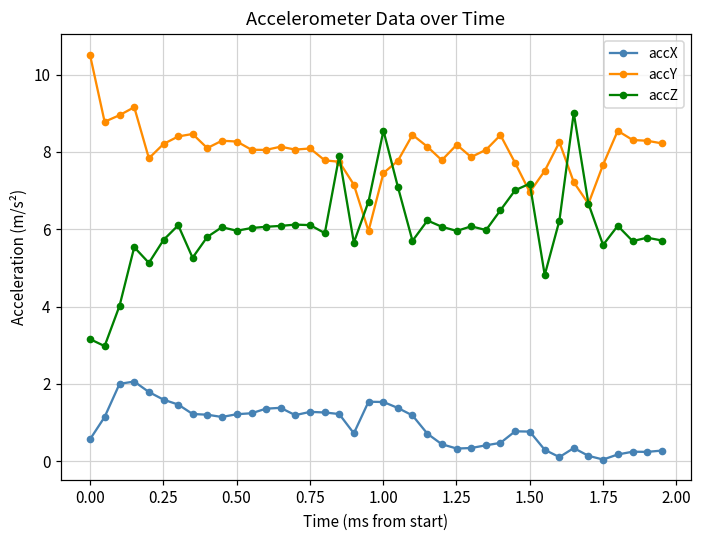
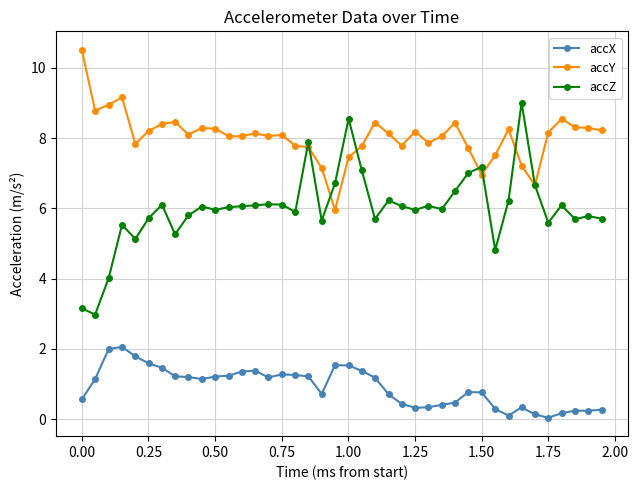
accY, 1.75: 7.7 -> 8.2
